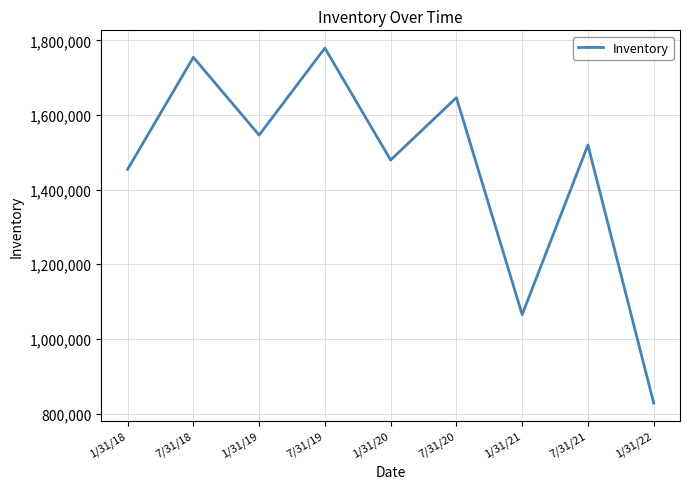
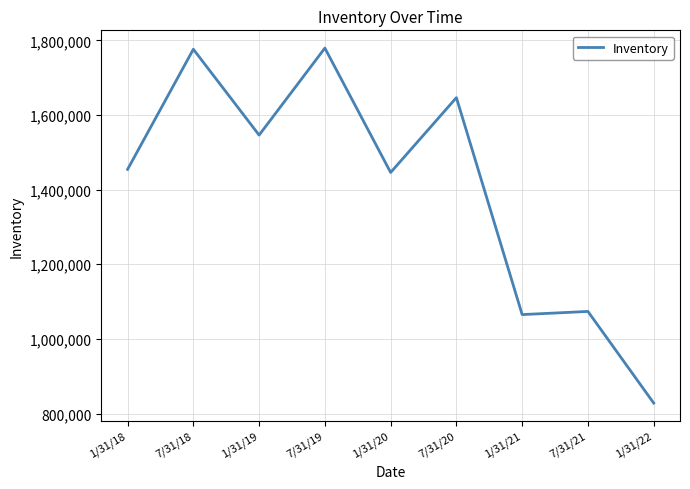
7/31/18: 1,750,000 -> 1,780,000
1/31/20: 1,480,000 -> 1,450,000
7/31/21: 1,520,000 -> 1,070,000
